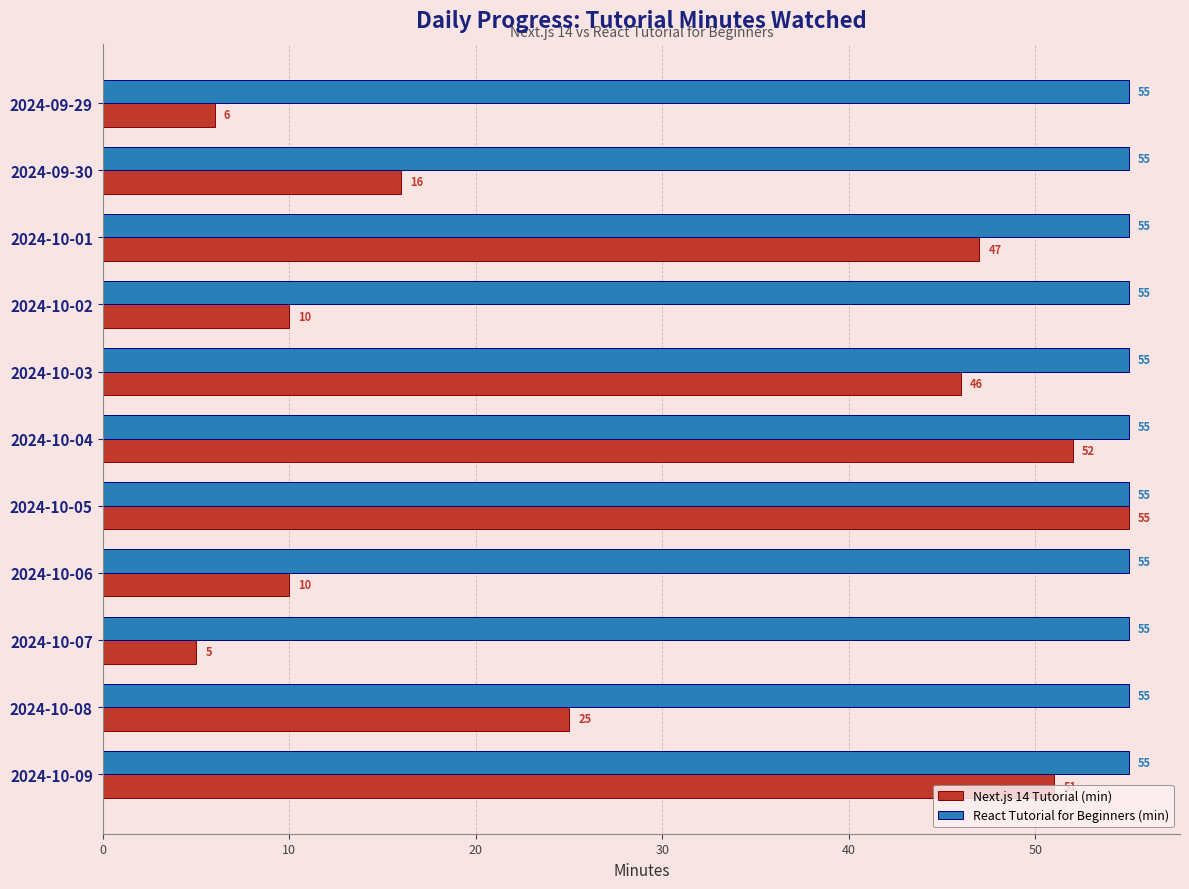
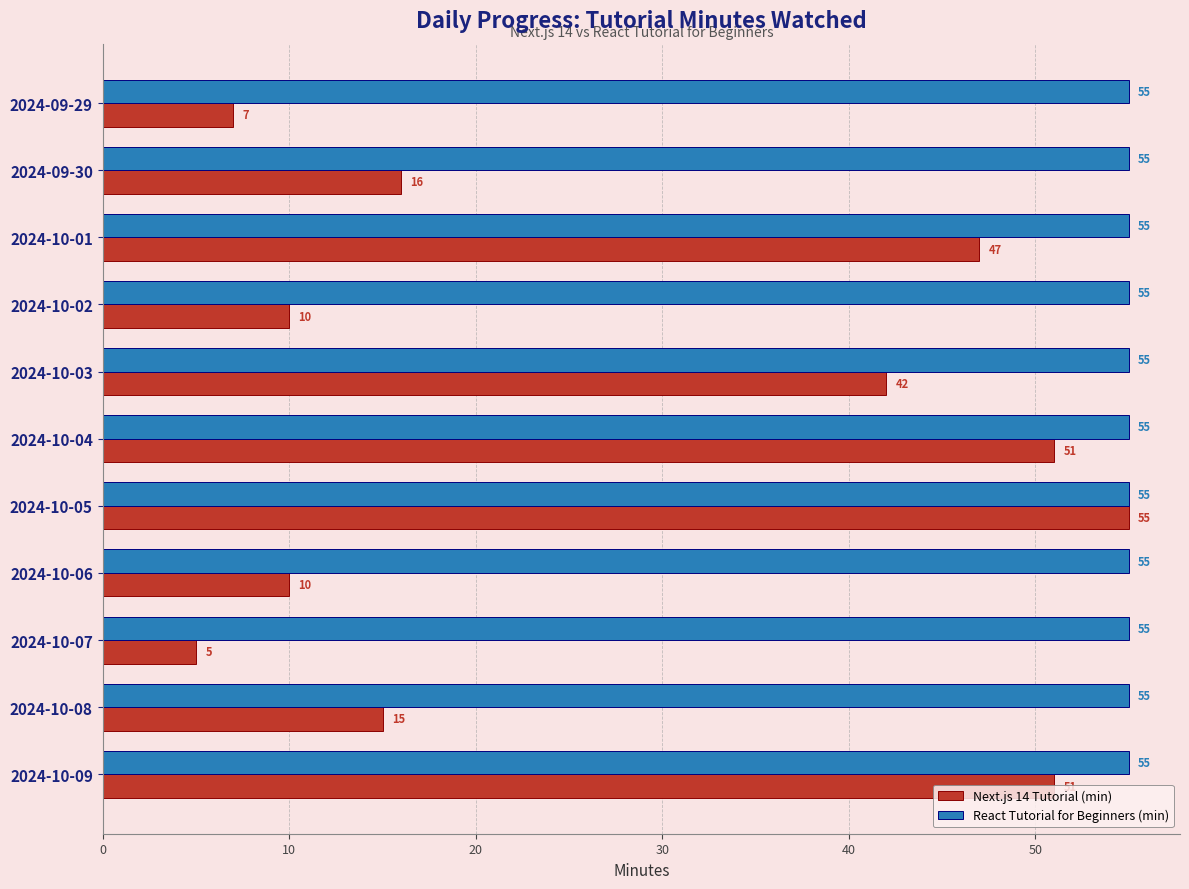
Next.js 14 Tutorial (min), 2024-09-29: 6 -> 7
Next.js 14 Tutorial (min), 2024-10-03: 46 -> 42
Next.js 14 Tutorial (min), 2024-10-04: 52 -> 51
Next.js 14 Tutorial (min), 2024-10-08: 25 -> 15
